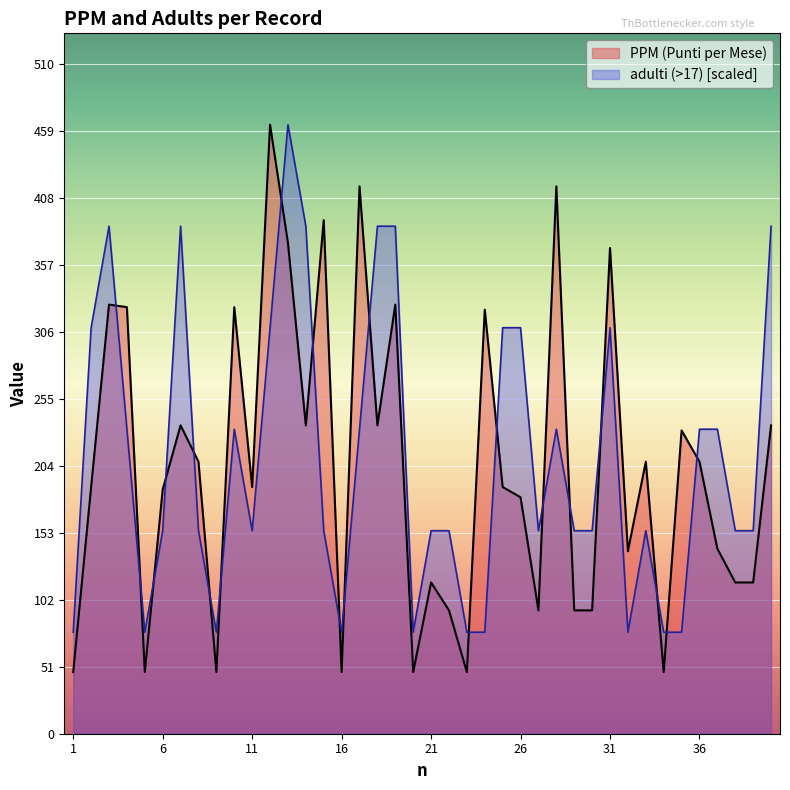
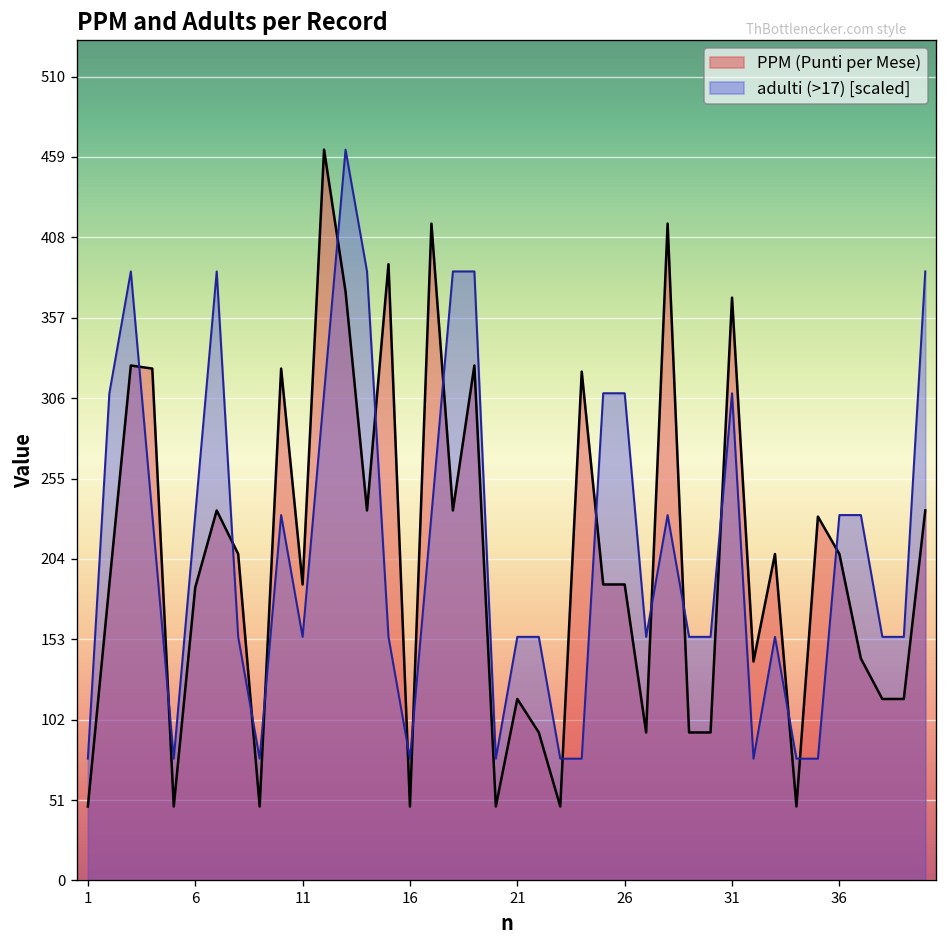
adulti (>17) [scaled], 6: 154 -> 232
PPM (Punti per Mese), 26: 180 -> 188
